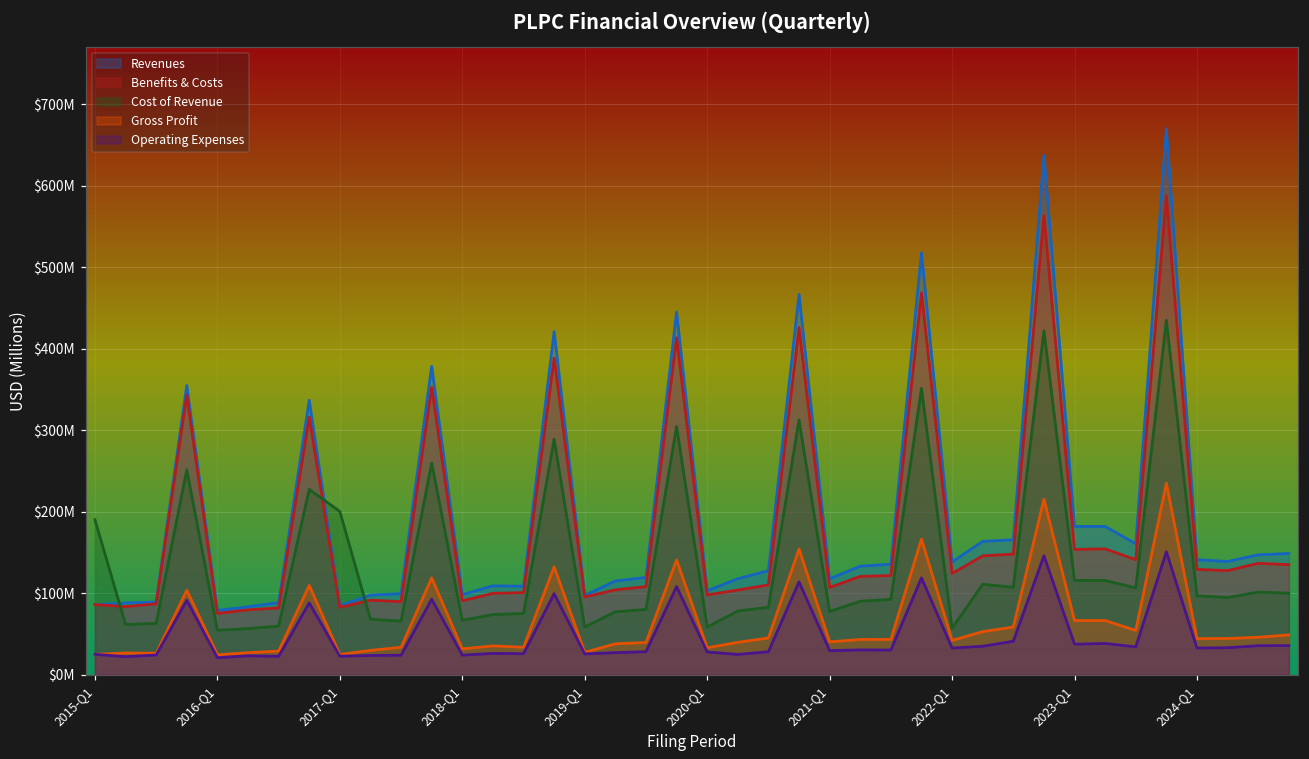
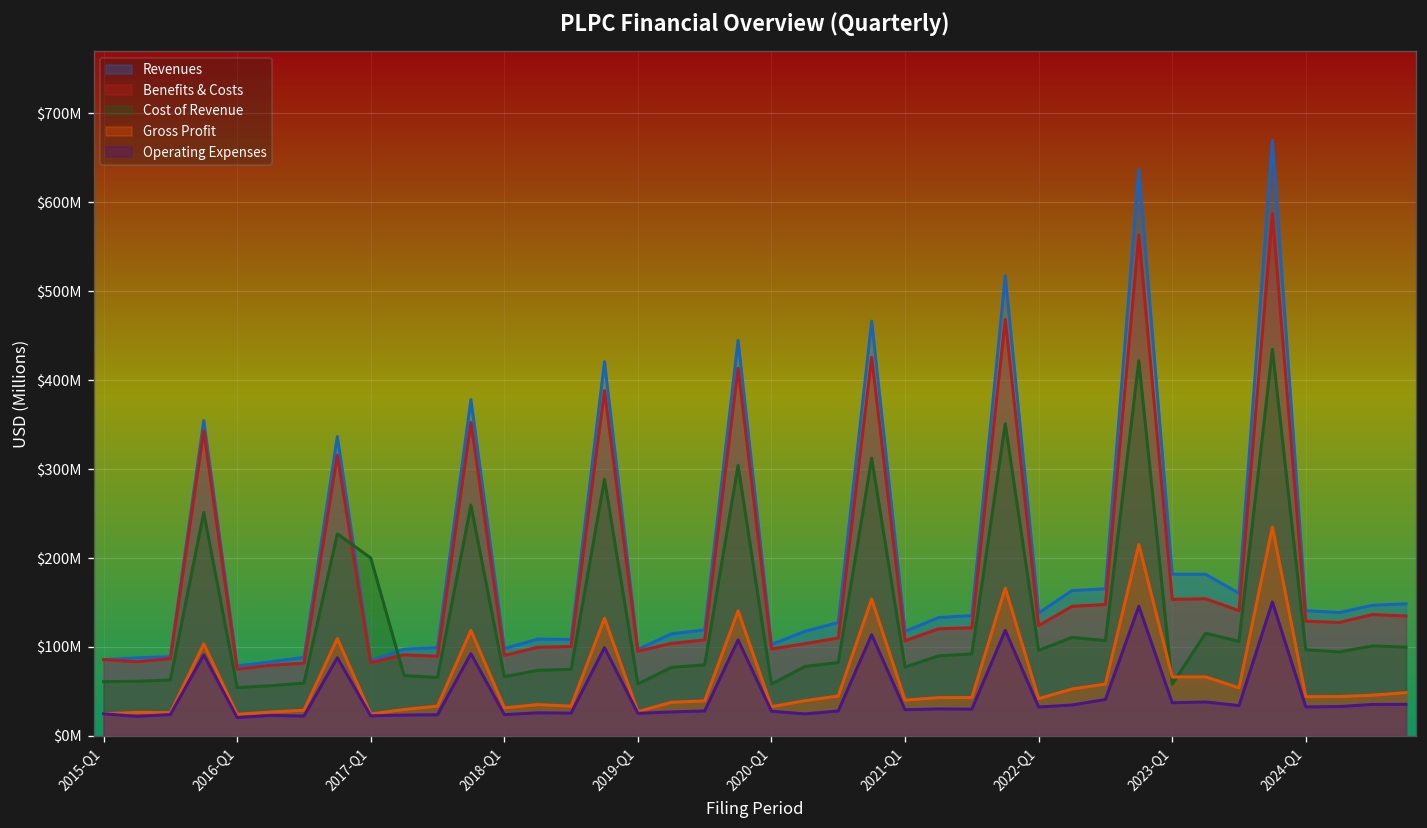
Cost of Revenue, 2015-Q1: $190000000 -> $60000000
Cost of Revenue, 2022-Q1: $60000000 -> $100000000
Cost of Revenue, 2023-Q1: $120000000 -> $60000000
